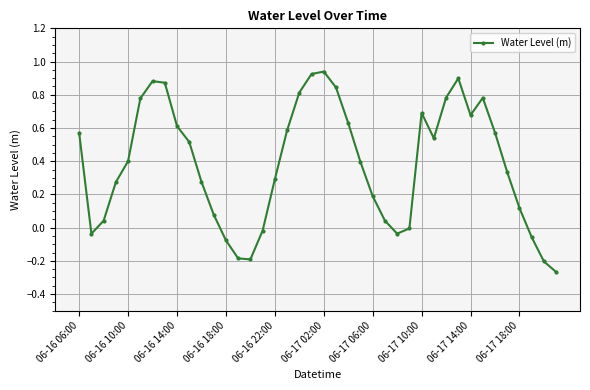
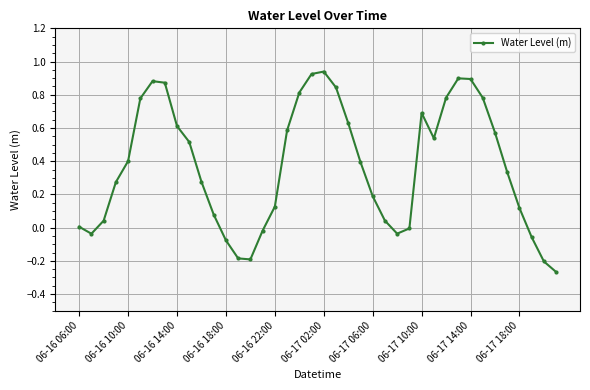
06-16 06:00: 0.57 -> 0.01
06-16 22:00: 0.29 -> 0.13
06-17 14:00: 0.68 -> 0.89
